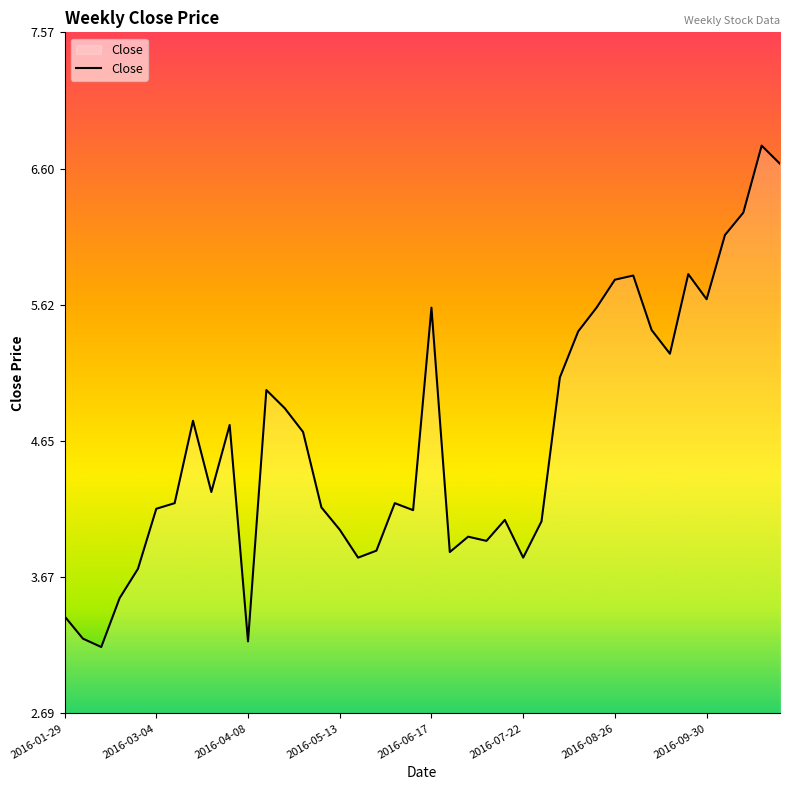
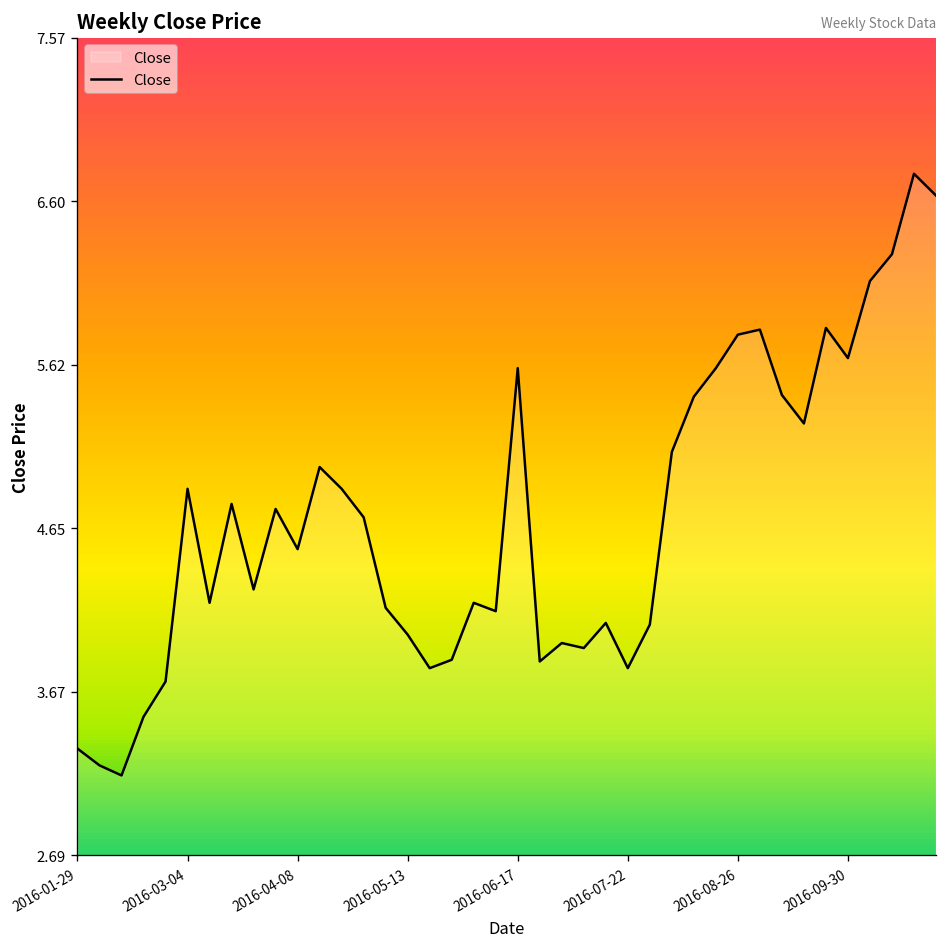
2016-01-29: 3.39 -> 3.33
2016-03-04: 4.16 -> 4.88
2016-04-08: 3.21 -> 4.52
